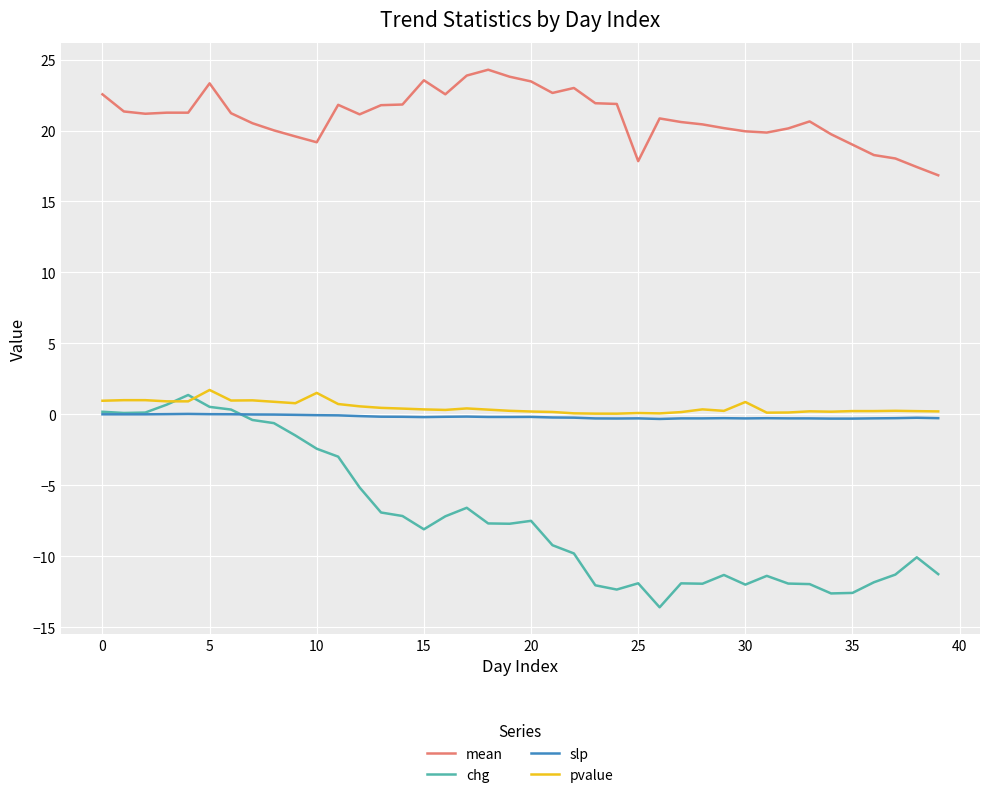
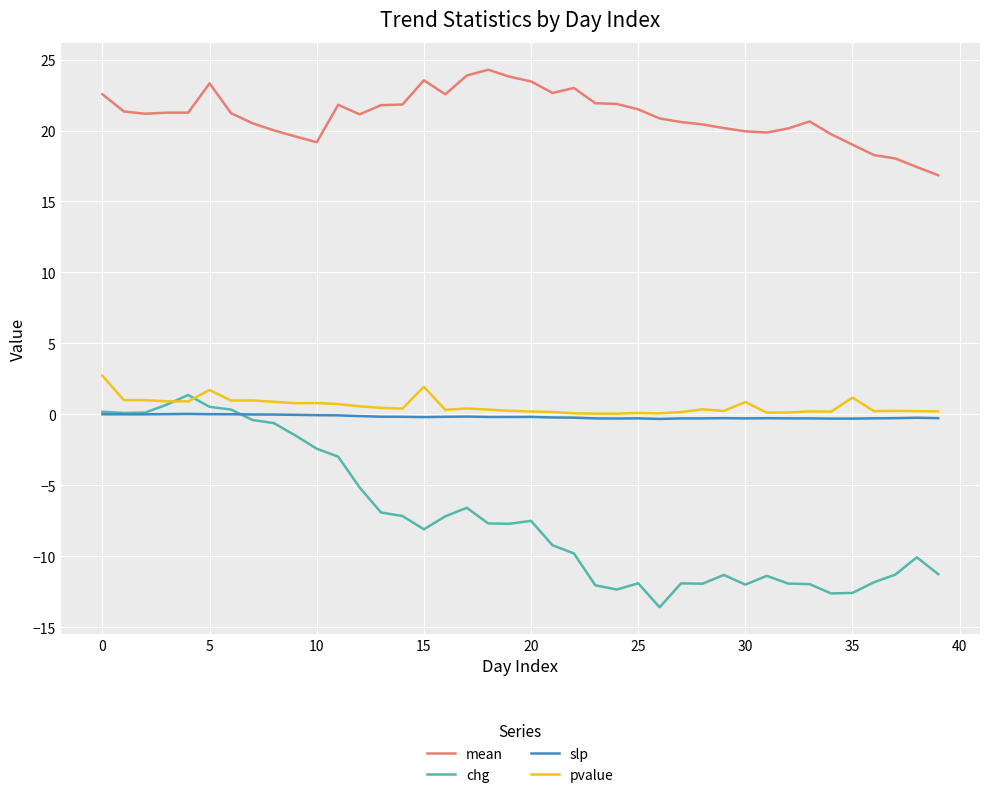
pvalue, 0: 1.0 -> 2.7
pvalue, 10: 1.5 -> 0.8
pvalue, 15: 0.3 -> 1.9
mean, 25: 17.8 -> 21.5
pvalue, 35: 0.2 -> 1.2
